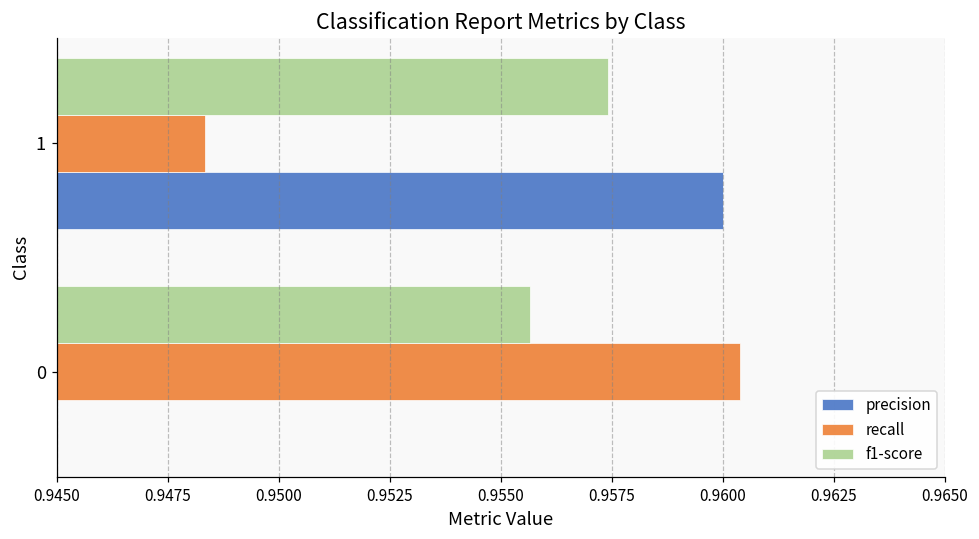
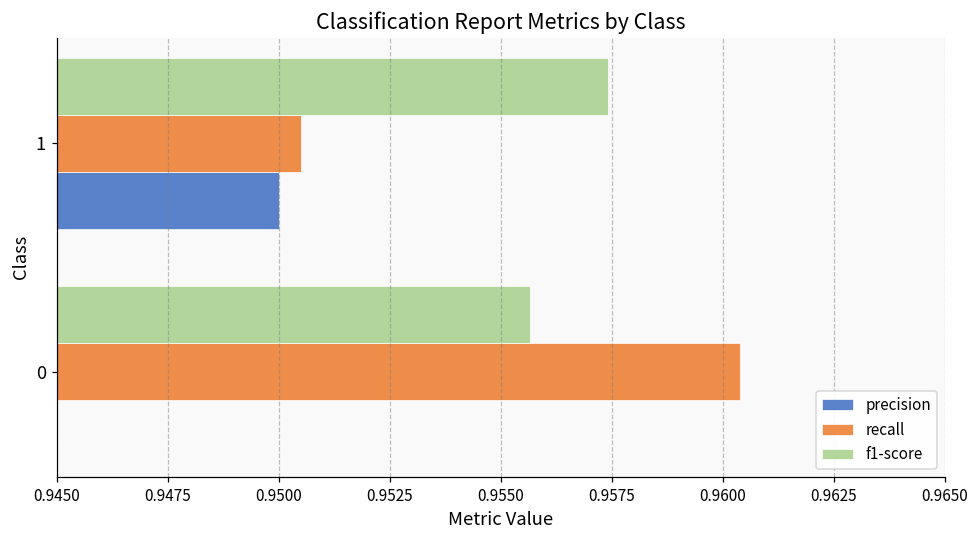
recall, 1: 0.9483 -> 0.9505
precision, 1: 0.96 -> 0.95
